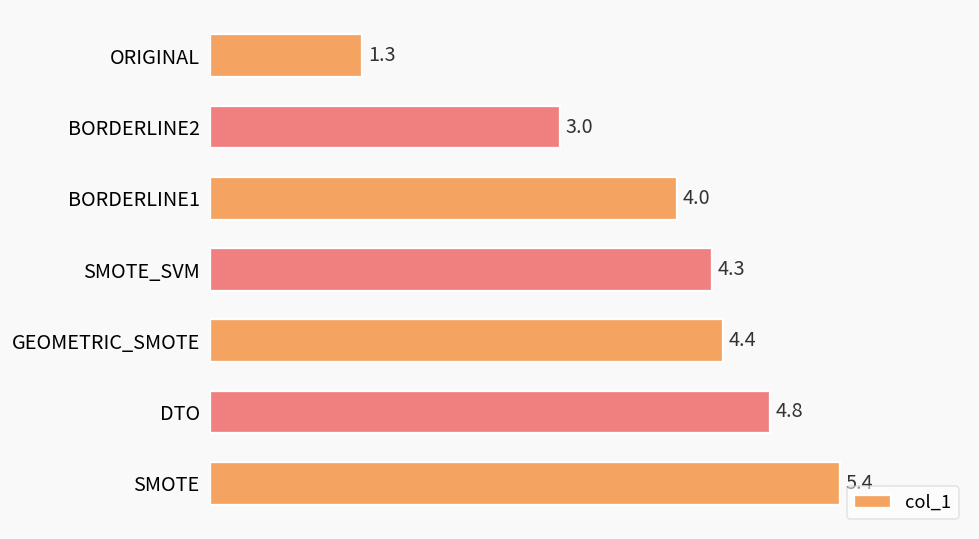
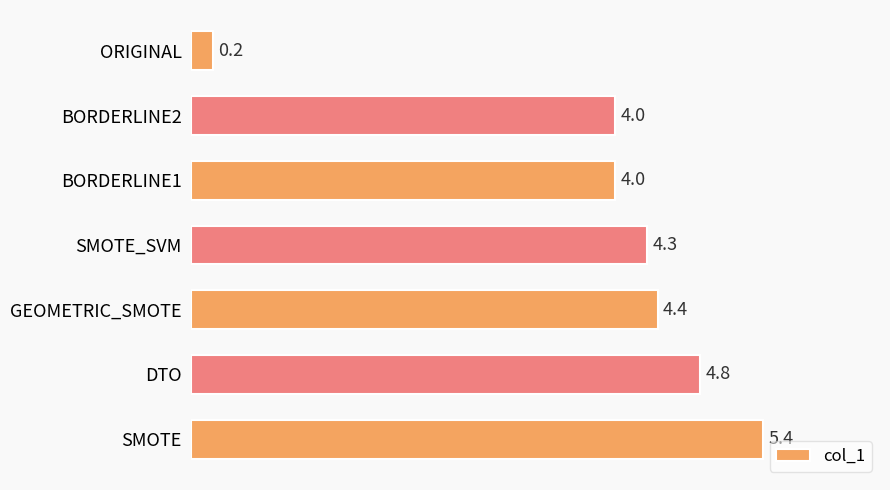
ORIGINAL: 1.3 -> 0.2
BORDERLINE2: 3.0 -> 4.0
